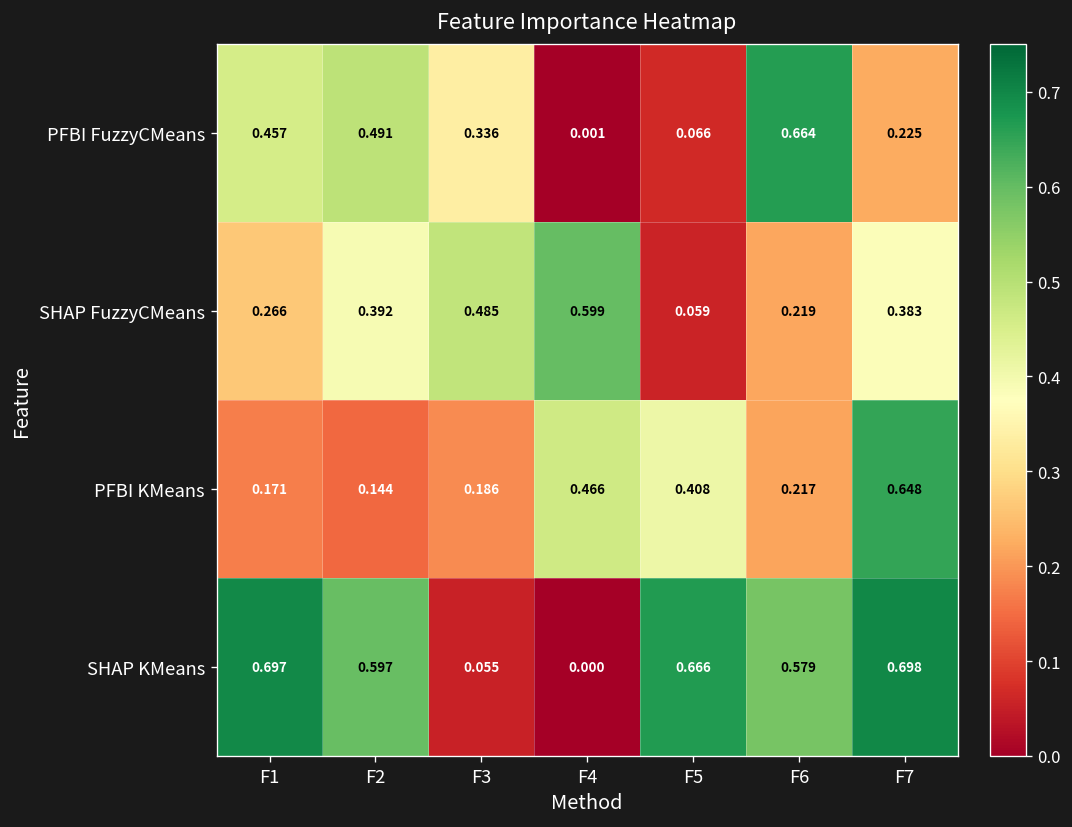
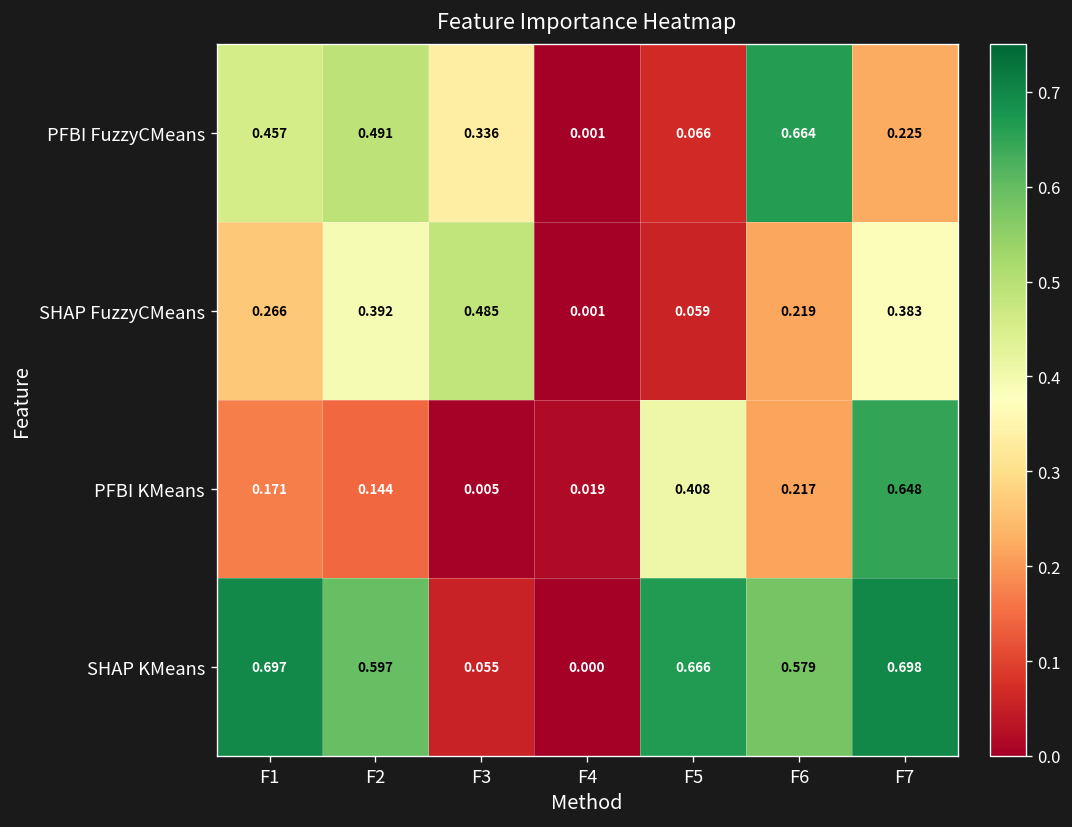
SHAP FuzzyCMeans, F4: 0.599 -> 0.001
PFBI KMeans, F3: 0.186 -> 0.005
PFBI KMeans, F4: 0.466 -> 0.019
